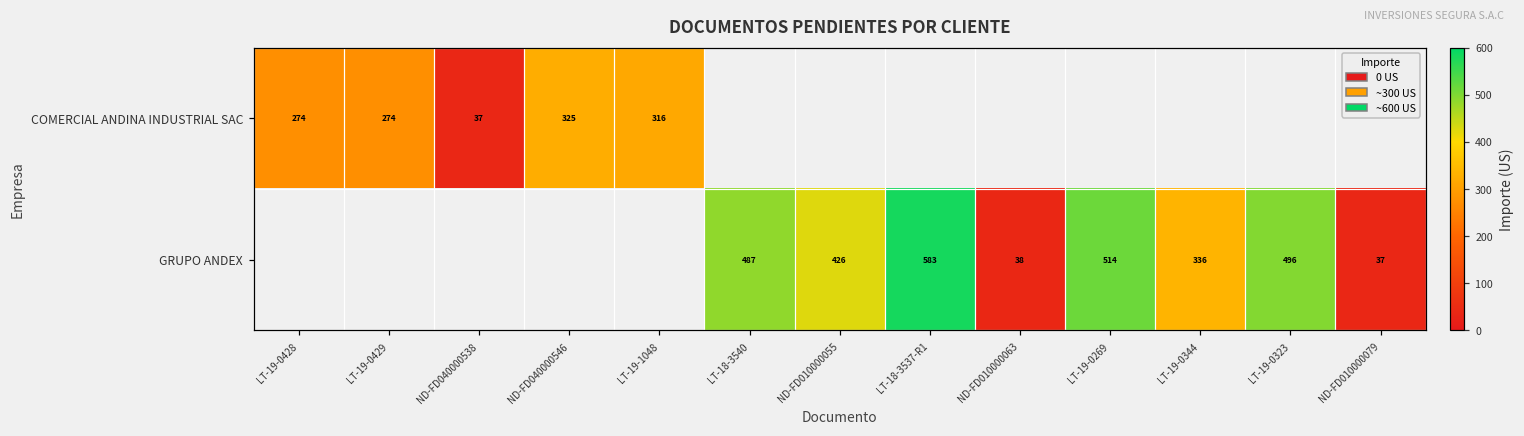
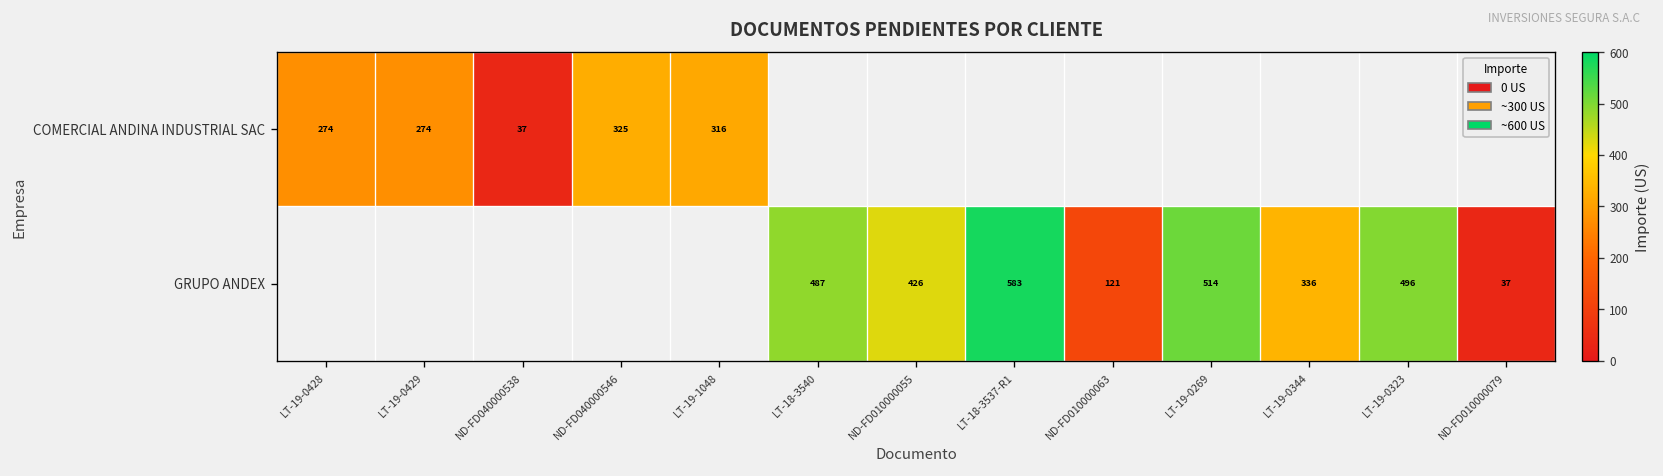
GRUPO ANDEX, ND-FD010000063: 38 -> 121
